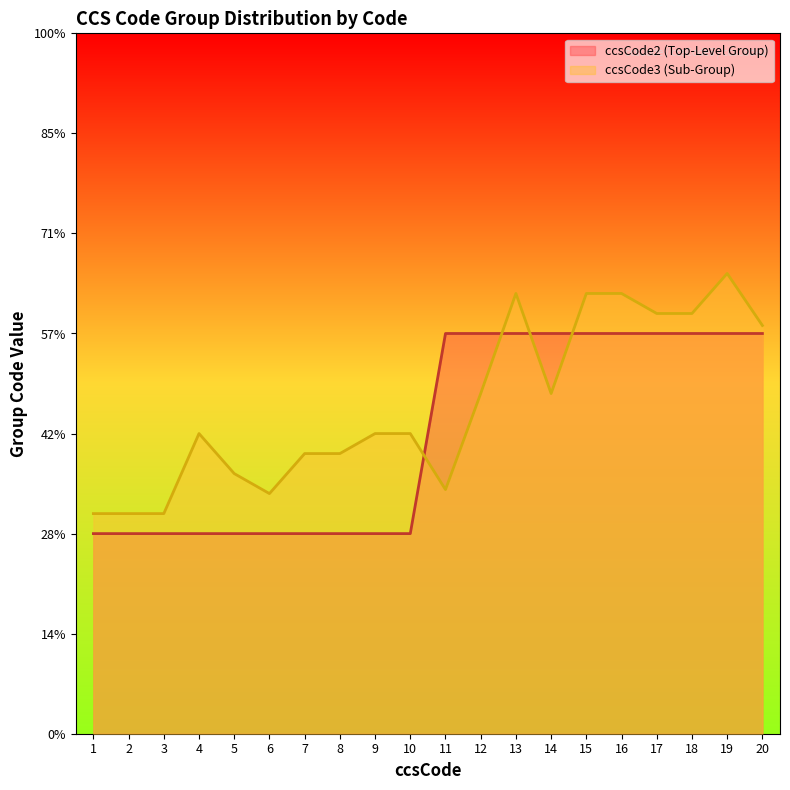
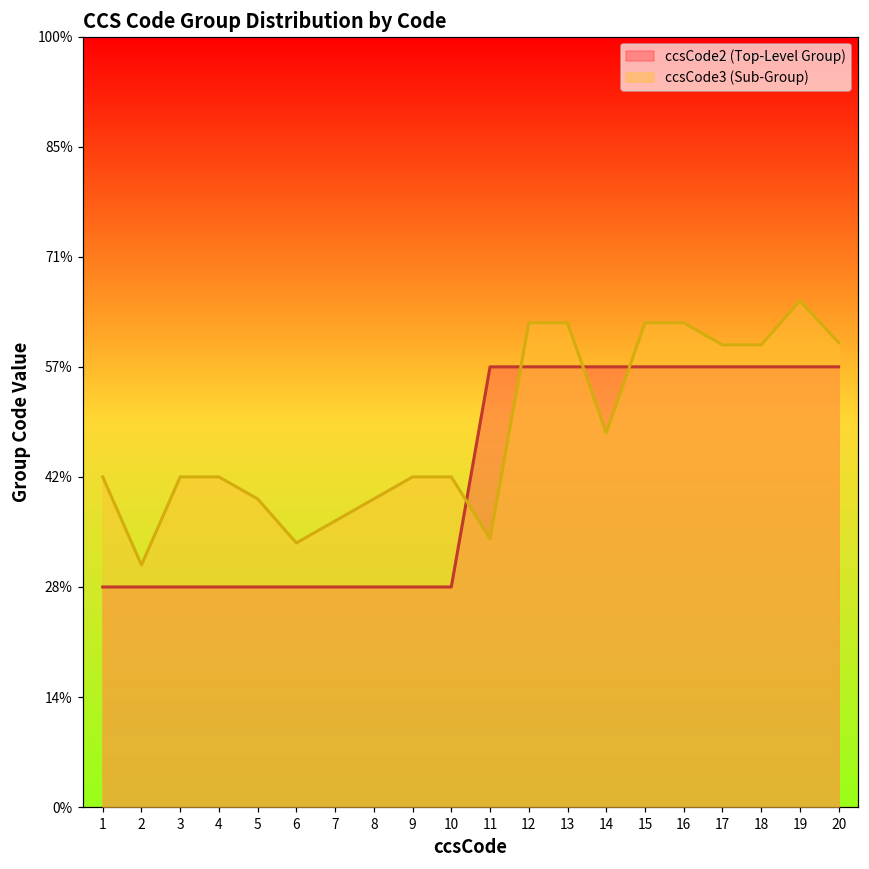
ccsCode3 (Sub-Group), 1: 31% -> 43%
ccsCode3 (Sub-Group), 3: 31% -> 43%
ccsCode3 (Sub-Group), 5: 37% -> 40%
ccsCode3 (Sub-Group), 7: 40% -> 37%
ccsCode3 (Sub-Group), 12: 49% -> 63%
ccsCode3 (Sub-Group), 20: 58% -> 60%
